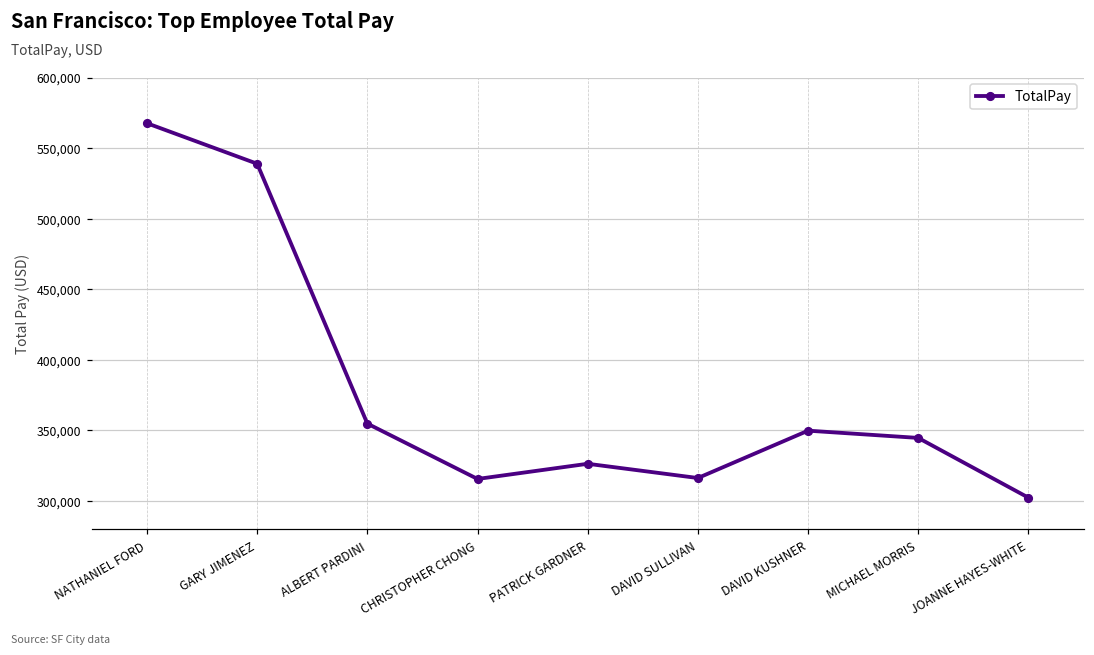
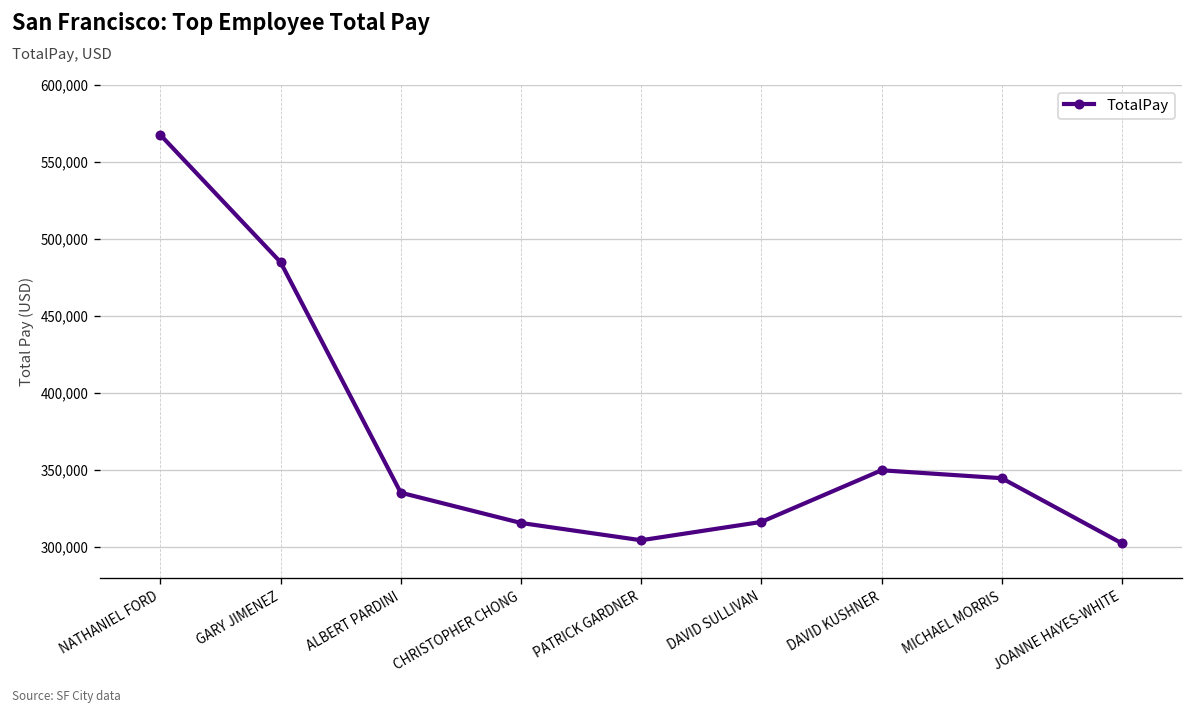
GARY JIMENEZ: 539,000 -> 485,000
ALBERT PARDINI: 355,000 -> 335,000
PATRICK GARDNER: 326,000 -> 304,000
